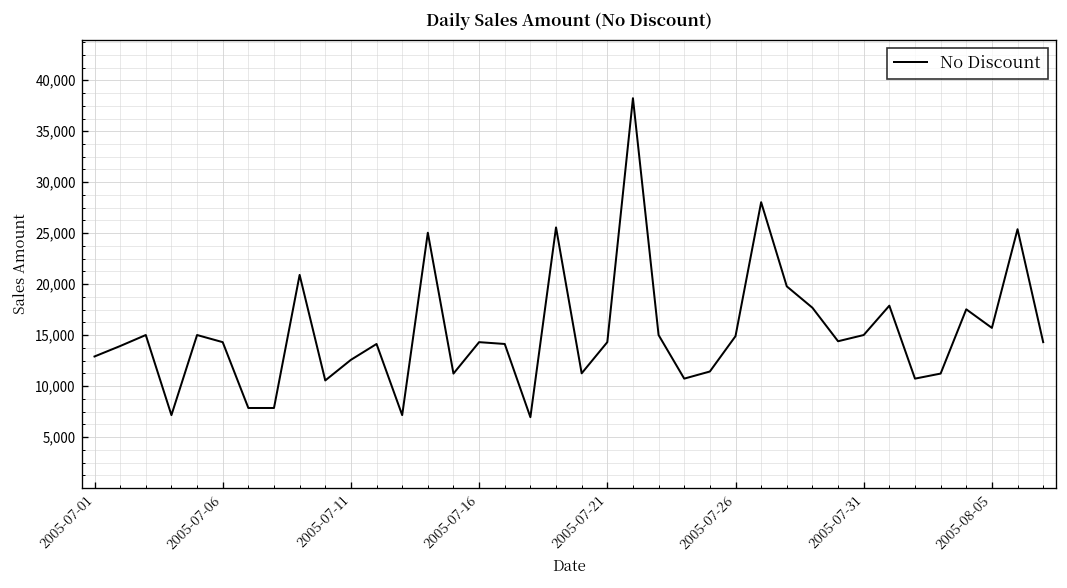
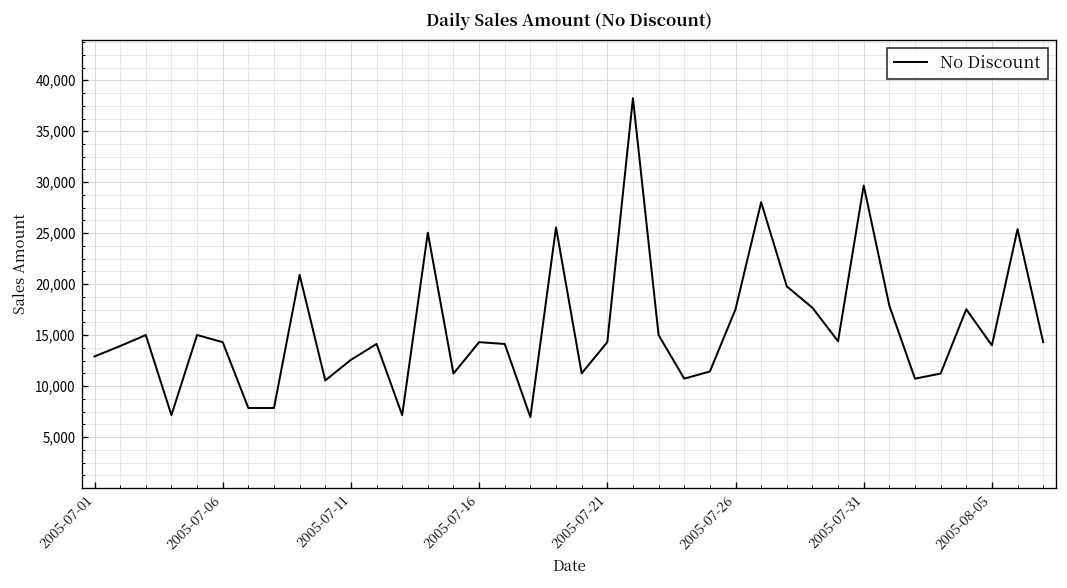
2005-07-26: 15,000 -> 18,000
2005-07-31: 15,000 -> 30,000
2005-08-05: 16,000 -> 14,000
